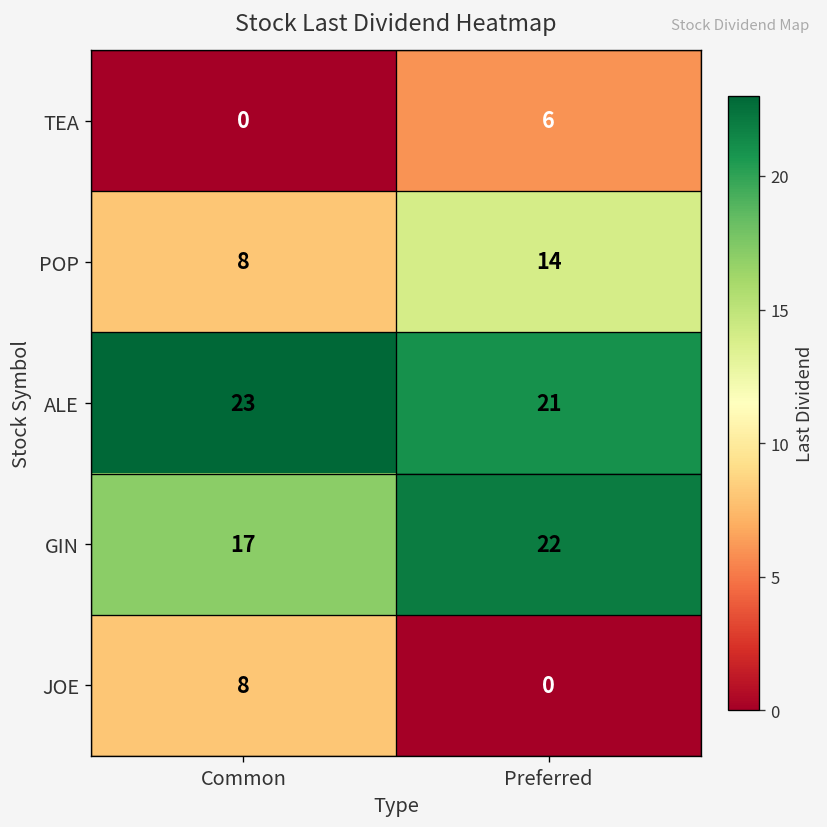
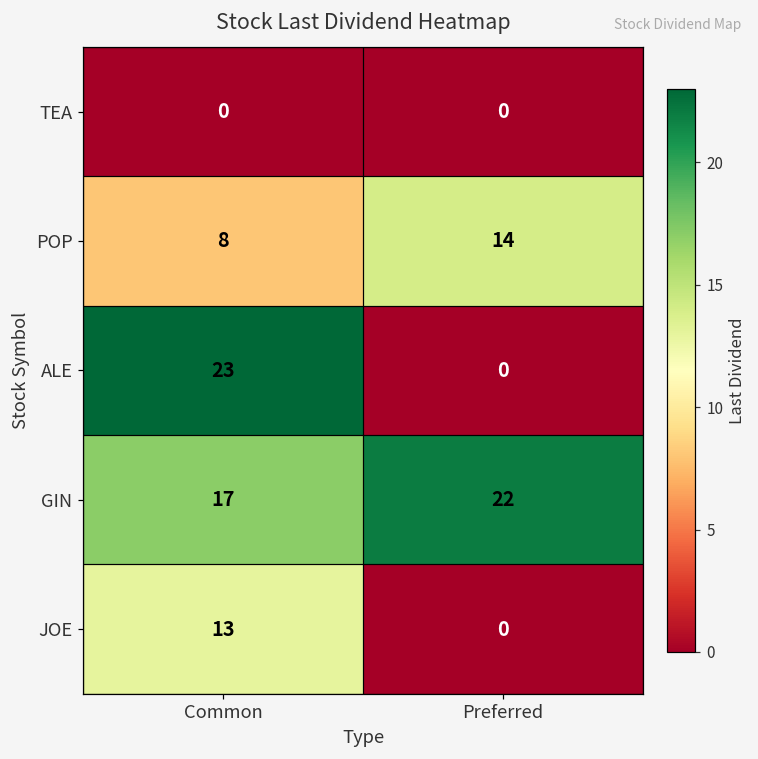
TEA, Preferred: 6 -> 0
ALE, Preferred: 21 -> 0
JOE, Common: 8 -> 13
